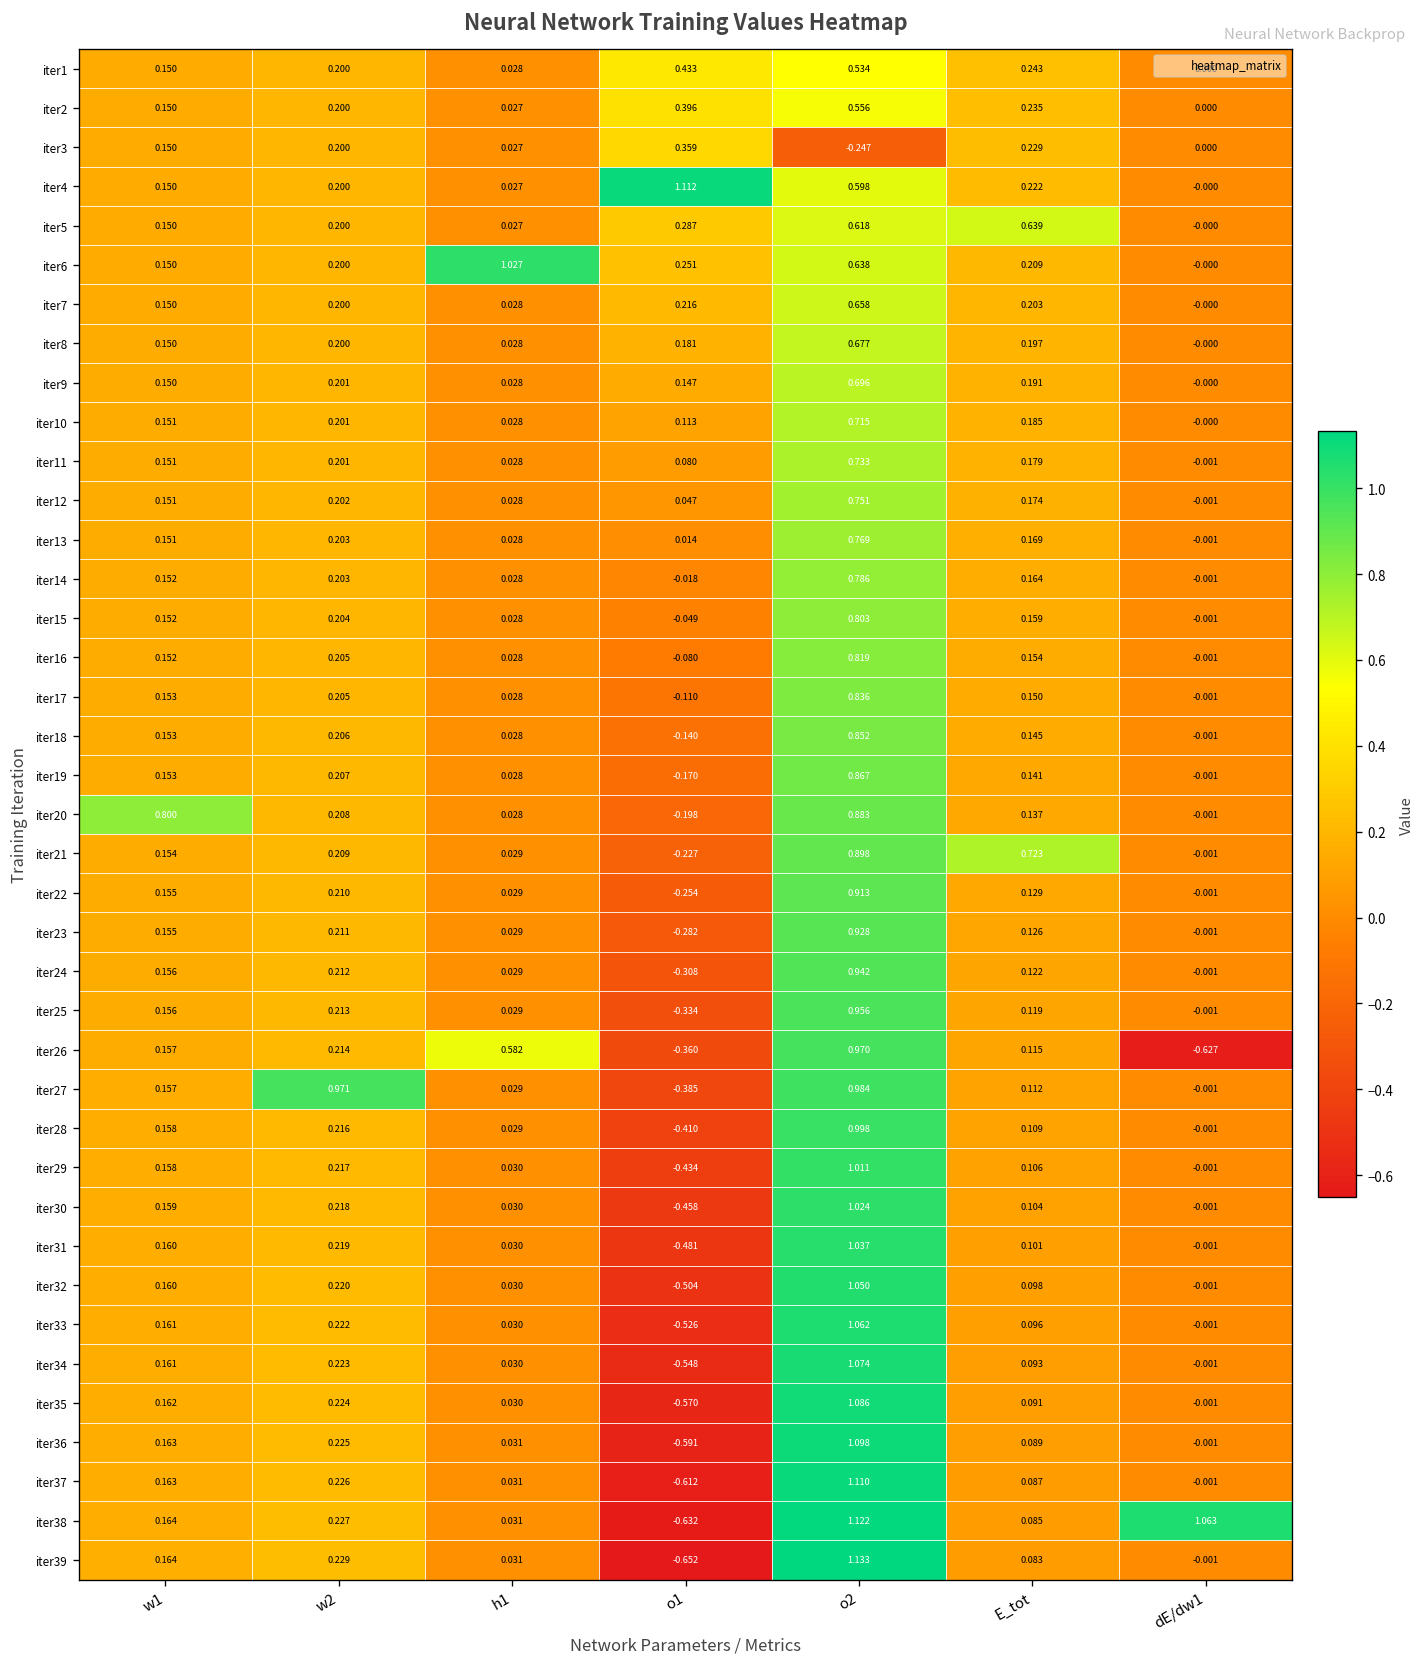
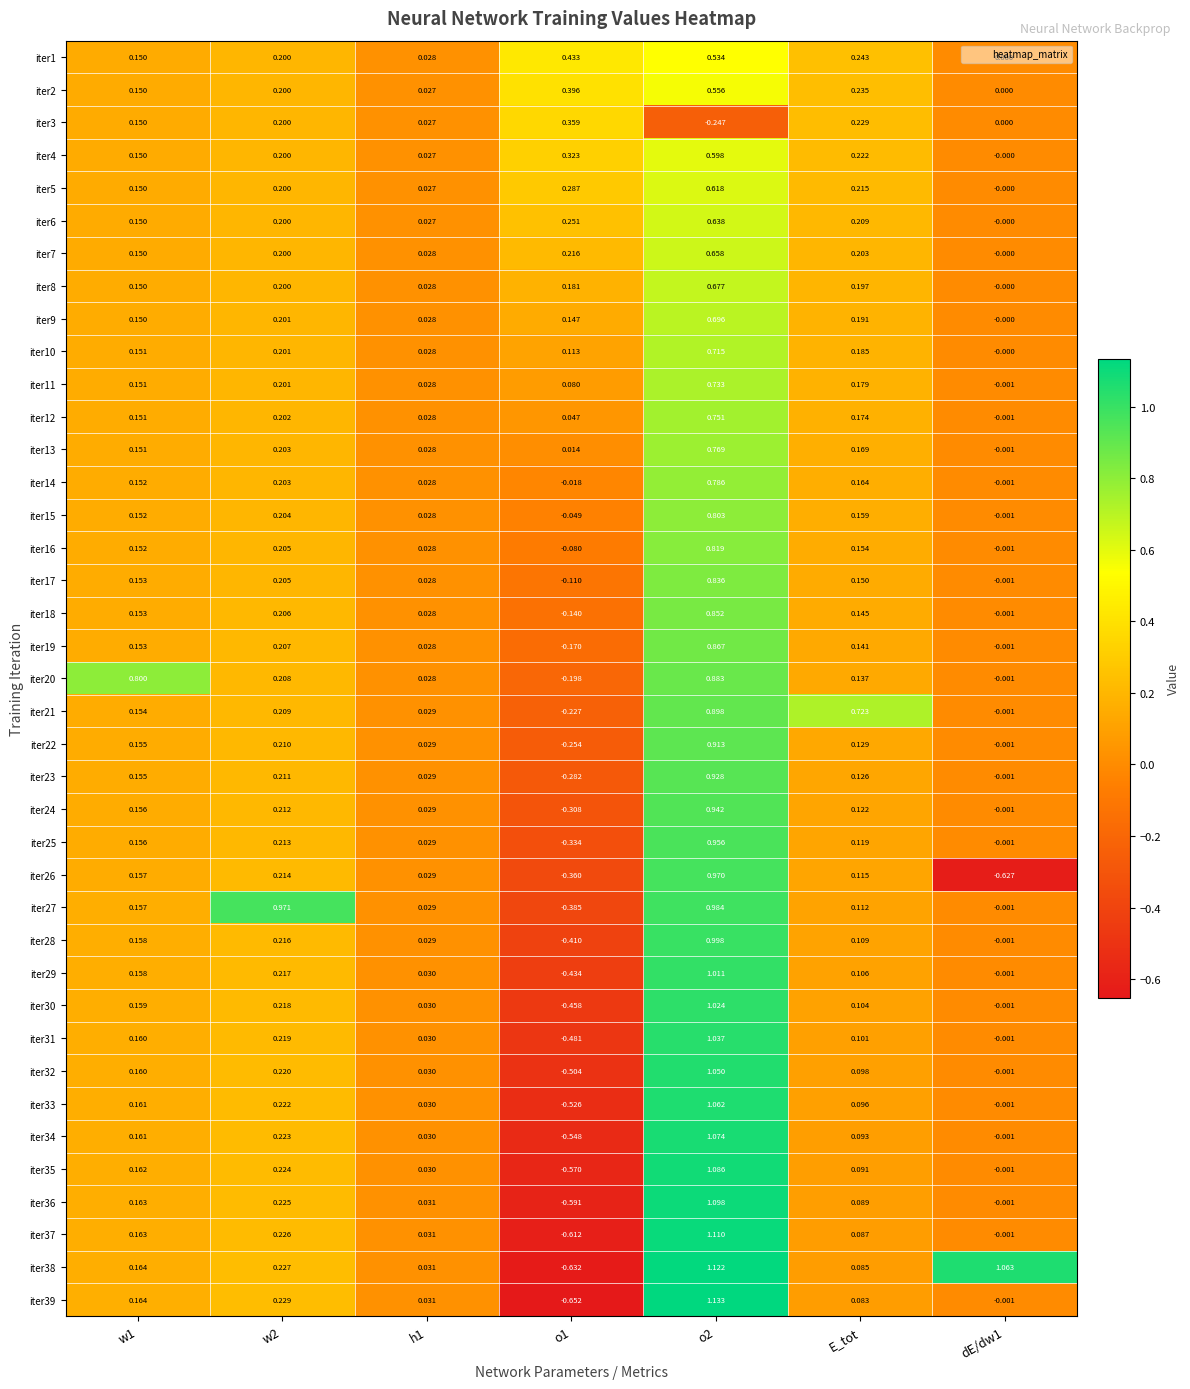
iter4, o1: 1.112 -> 0.323
iter5, E_tot: 0.639 -> 0.215
iter6, h1: 1.027 -> 0.027
iter26, h1: 0.582 -> 0.029
